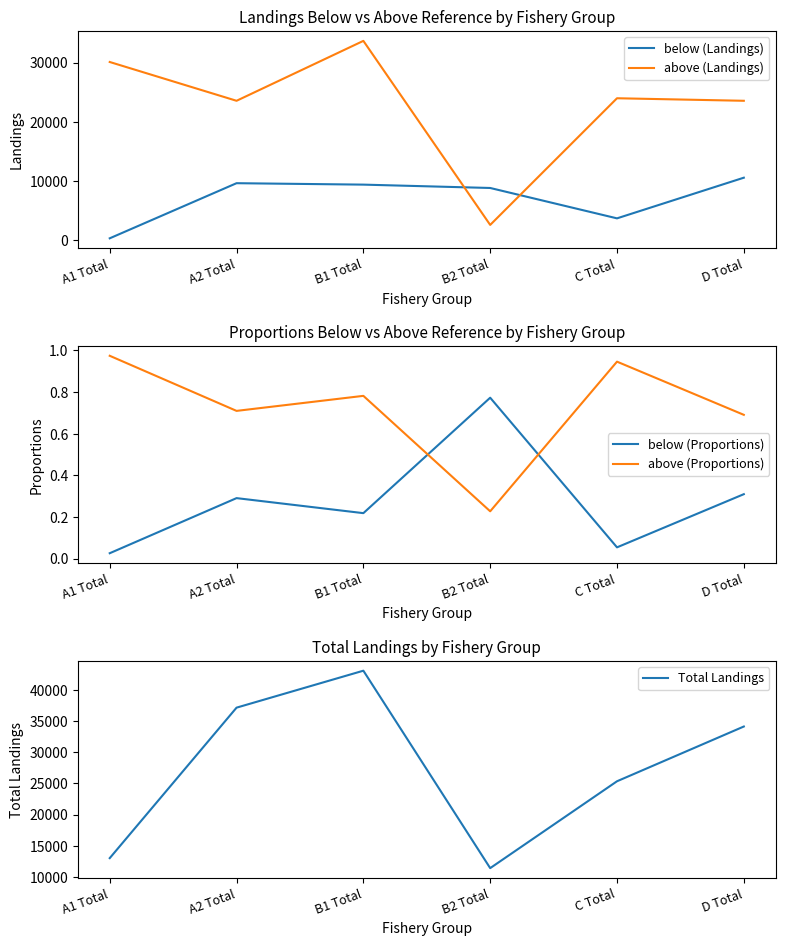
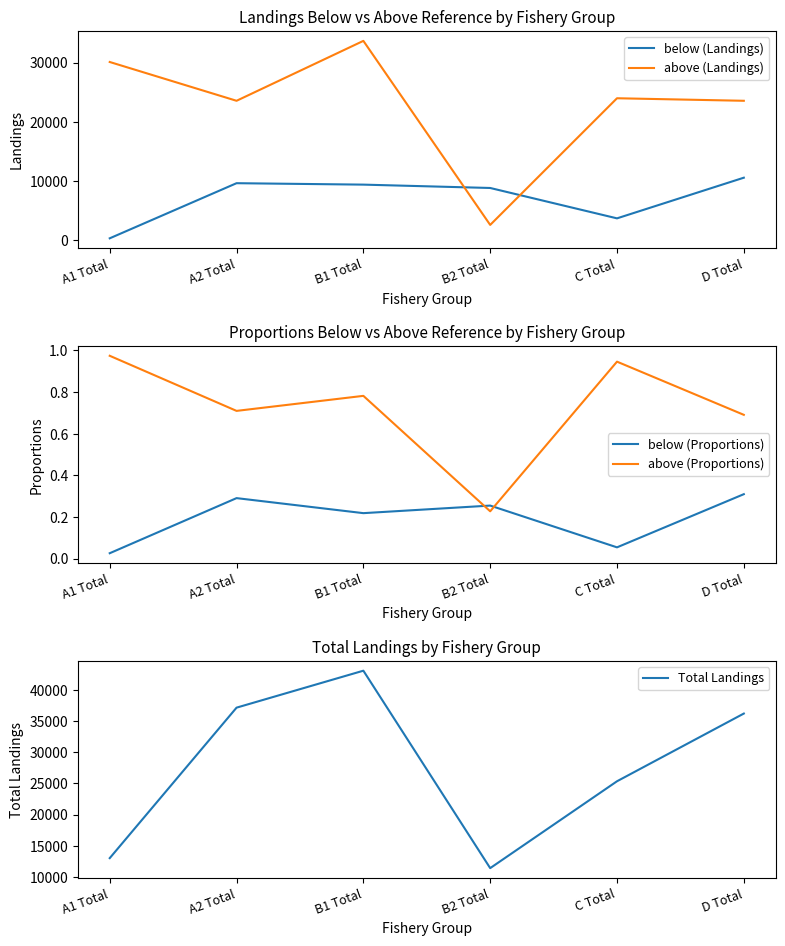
Proportions Below vs Above Reference by Fishery Group, below (Proportions), B2 Total: 0.77 -> 0.25
Total Landings by Fishery Group, D Total: 34000 -> 36000
